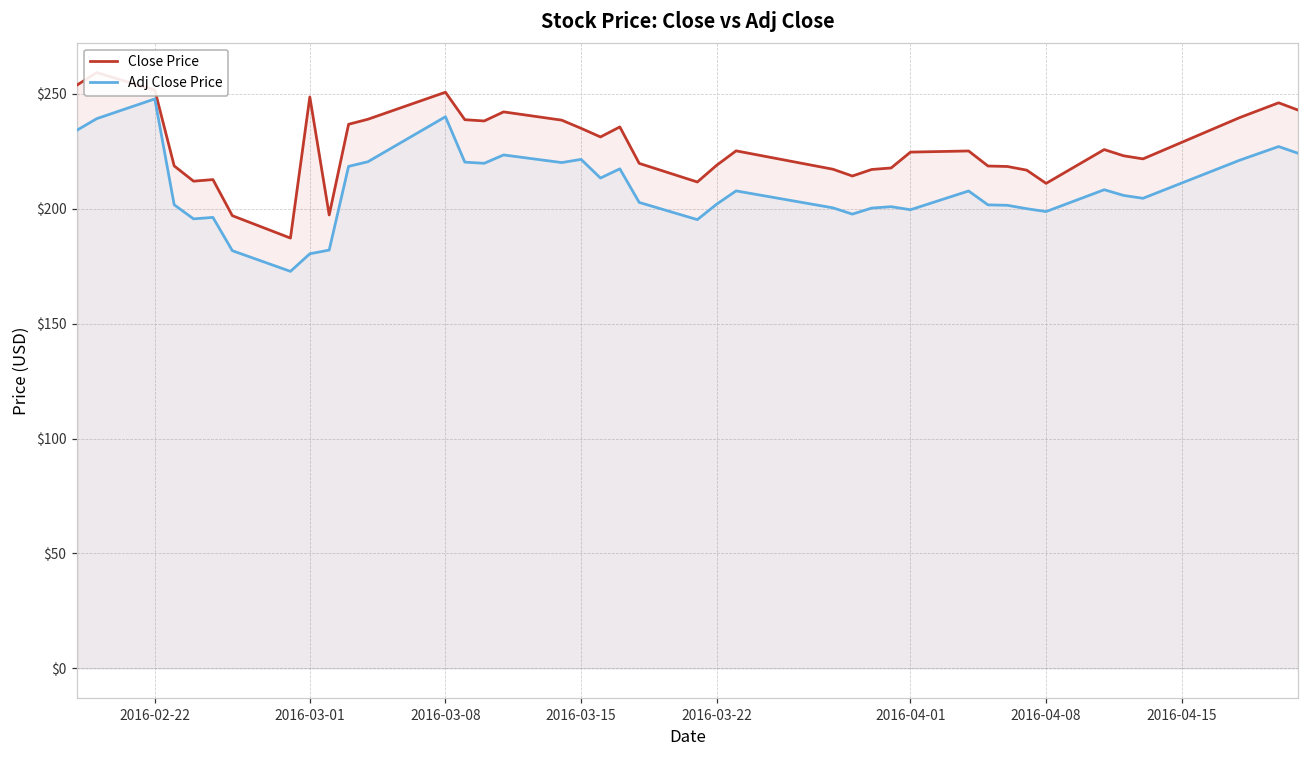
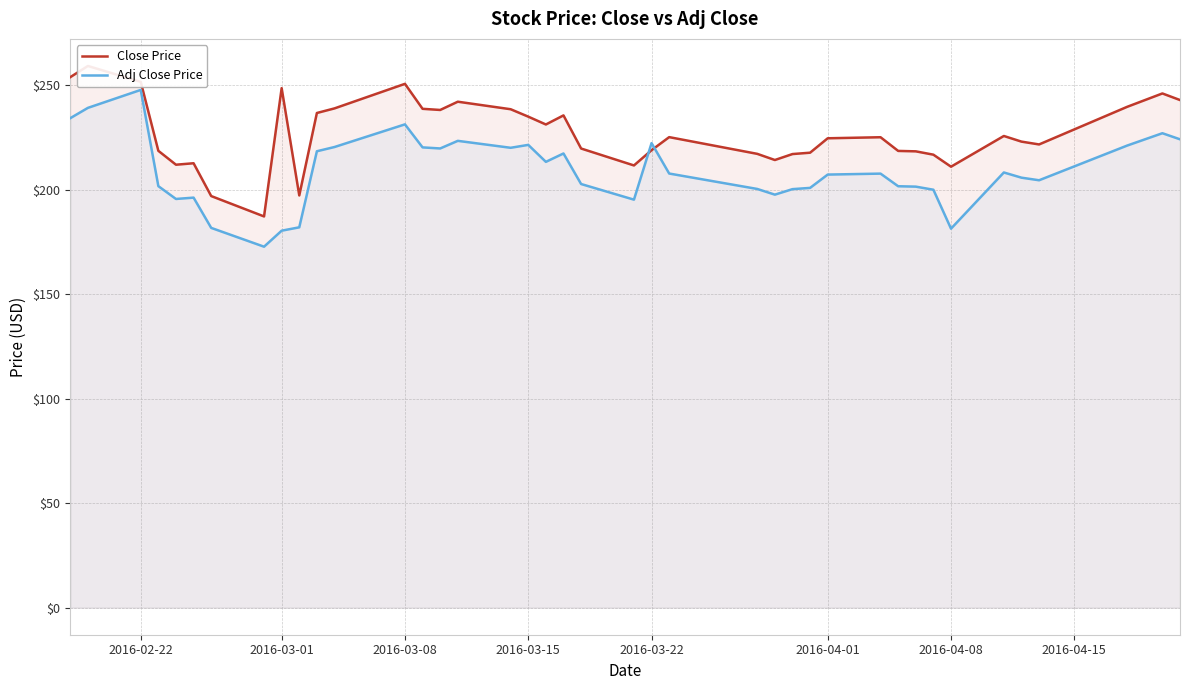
Adj Close Price, 2016-03-08: $240 -> $231
Adj Close Price, 2016-03-22: $202 -> $222
Adj Close Price, 2016-04-01: $200 -> $207
Adj Close Price, 2016-04-08: $199 -> $181
